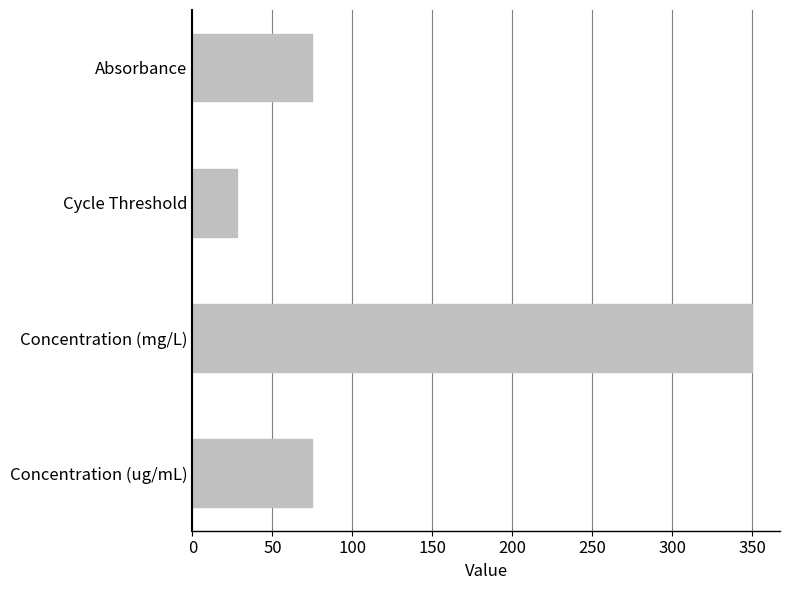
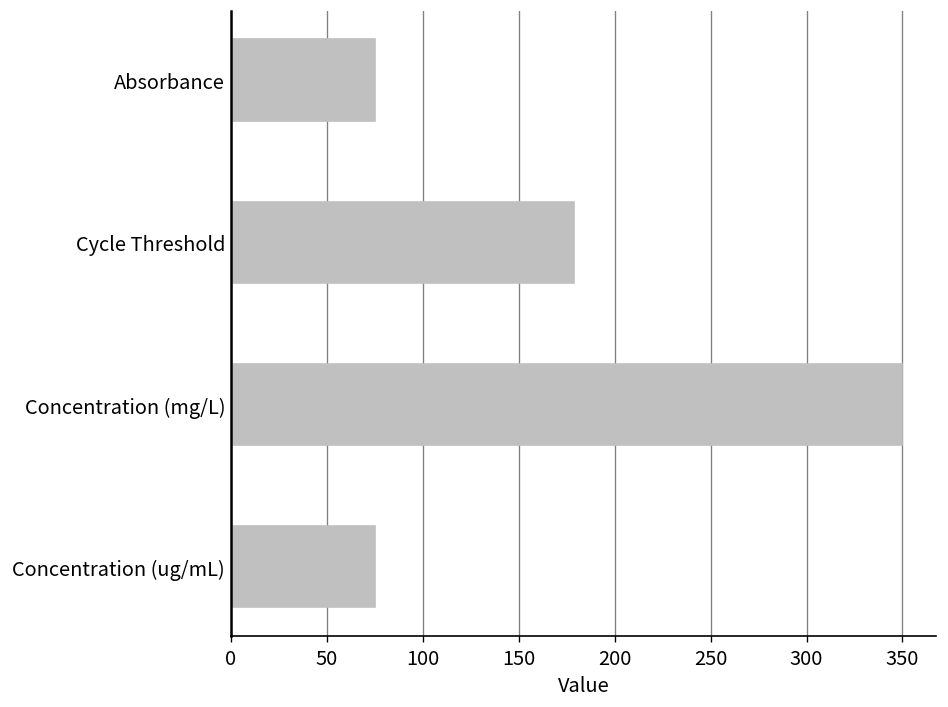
Cycle Threshold: 28 -> 179
